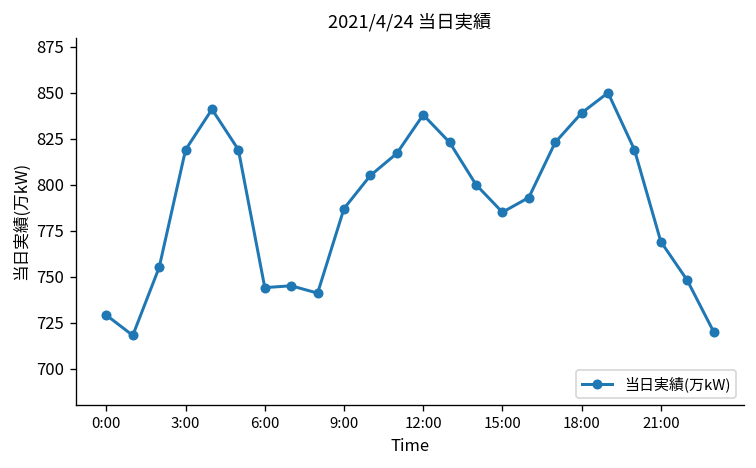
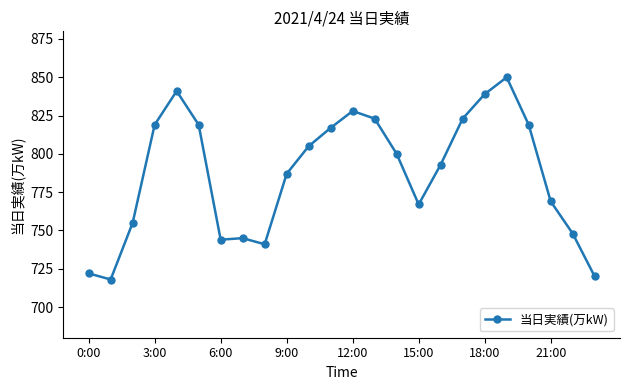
0:00: 729 -> 722
12:00: 838 -> 828
15:00: 785 -> 767
